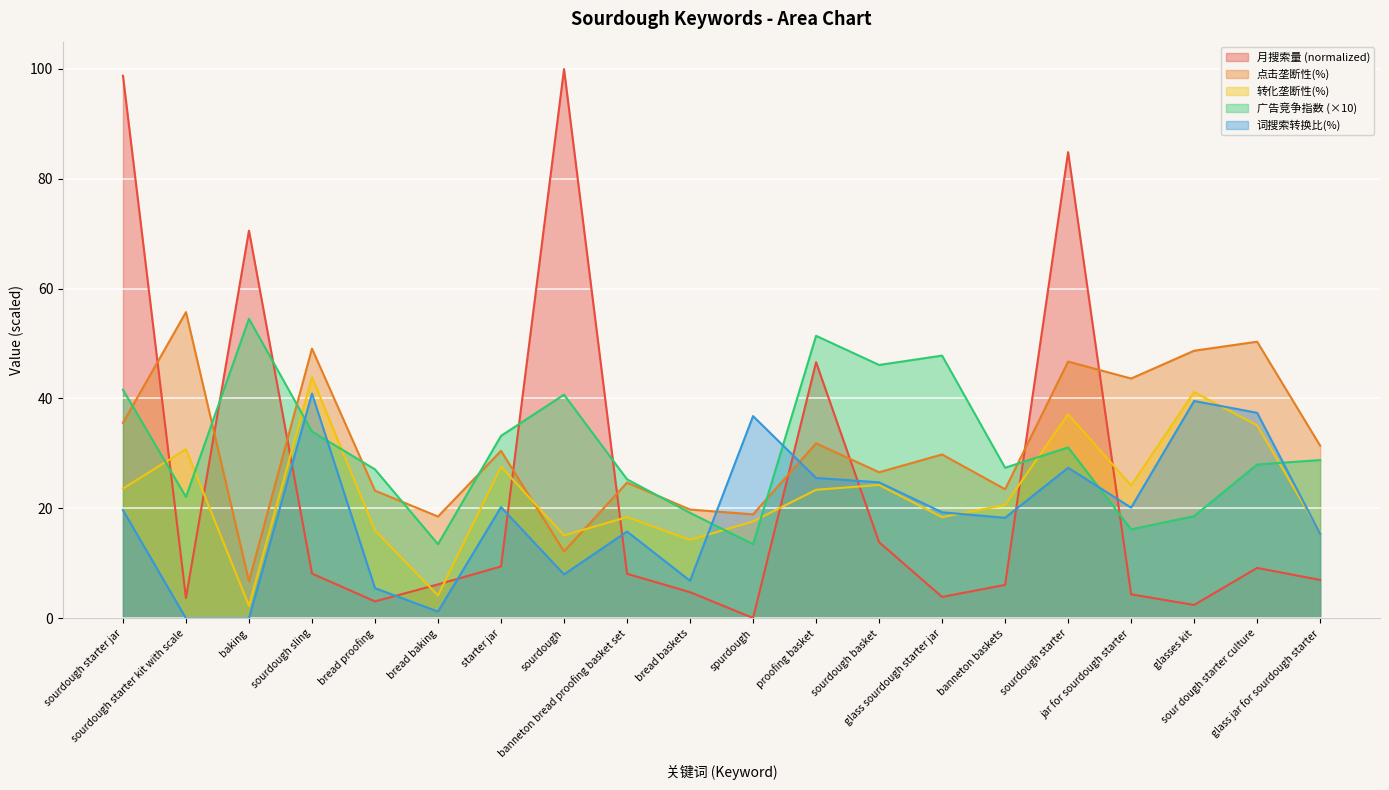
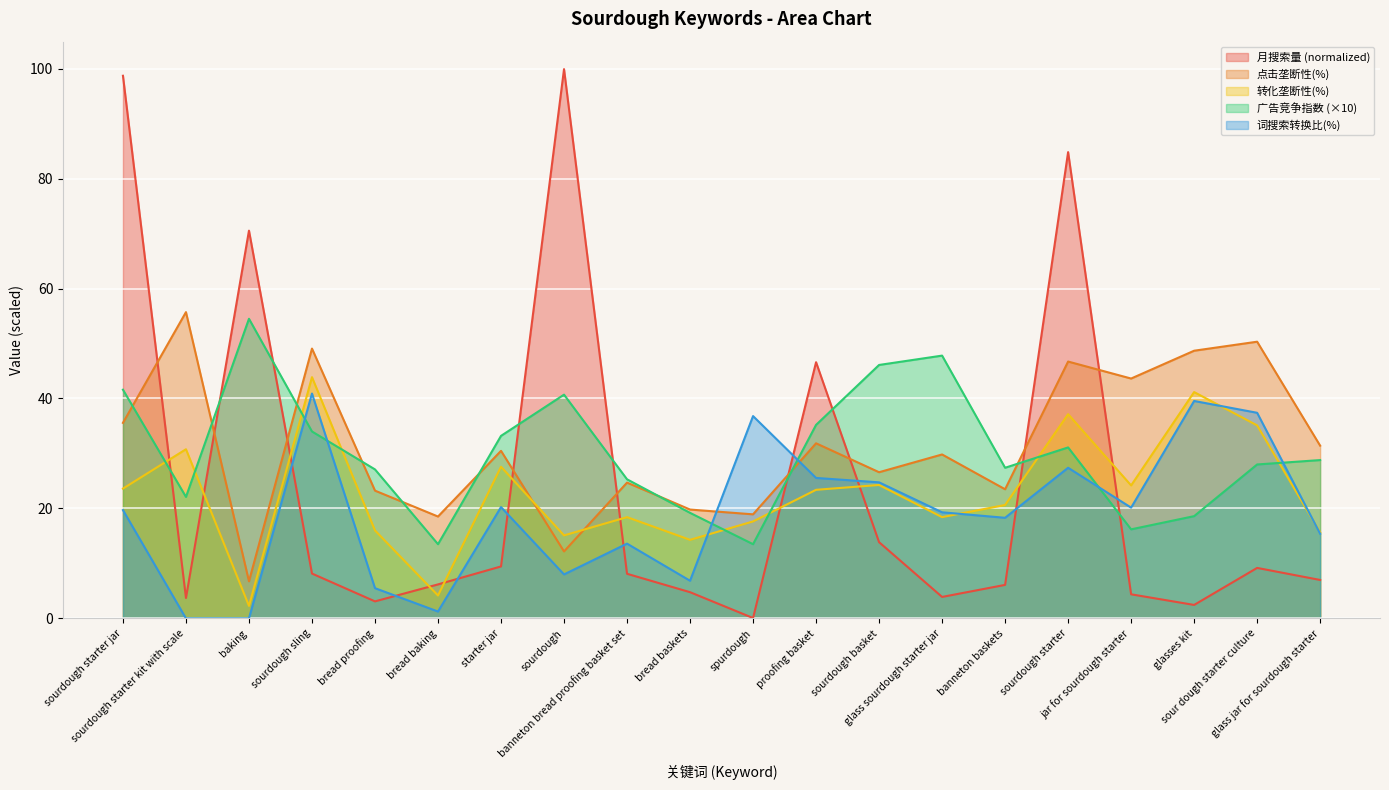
词搜索转换比(%), banneton bread proofing basket set: 16 -> 14
广告竞争指数 (×10), proofing basket: 51 -> 35
